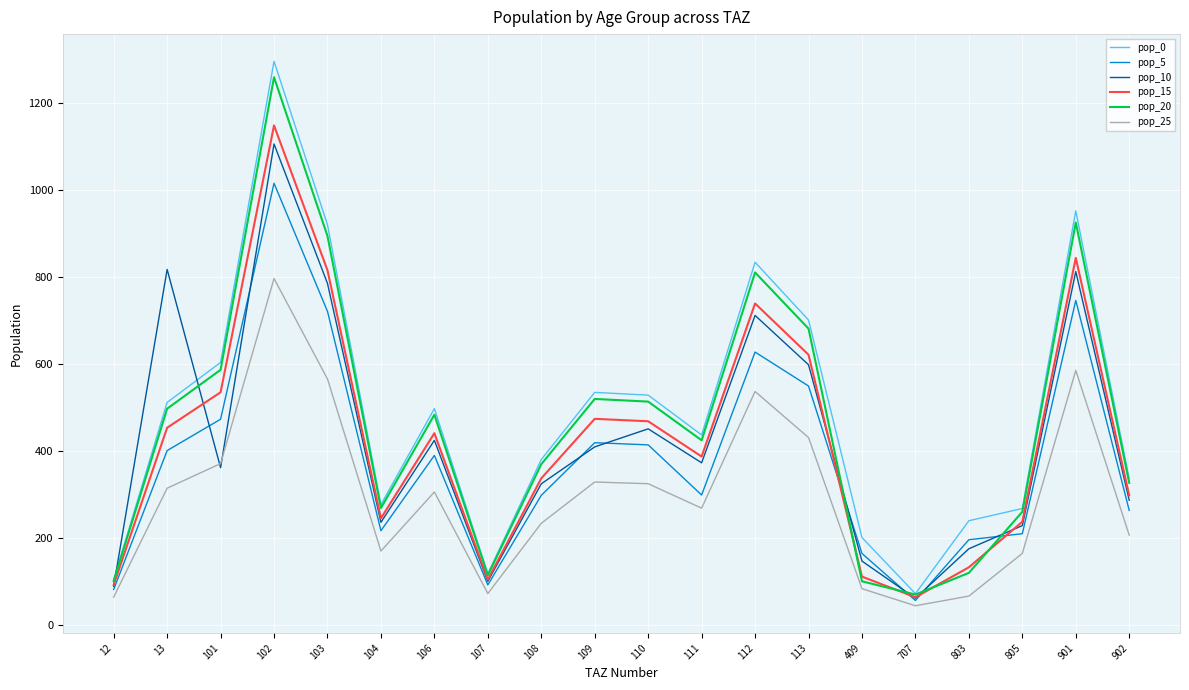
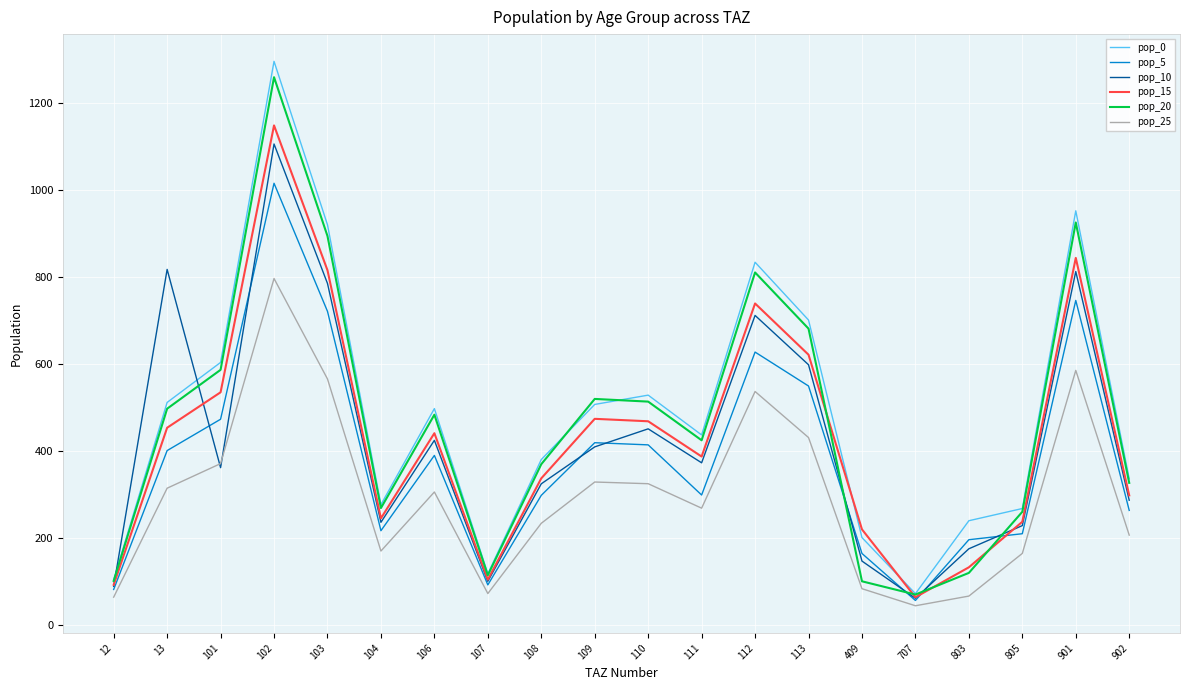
pop_0, 109: 530 -> 510
pop_15, 409: 110 -> 220
